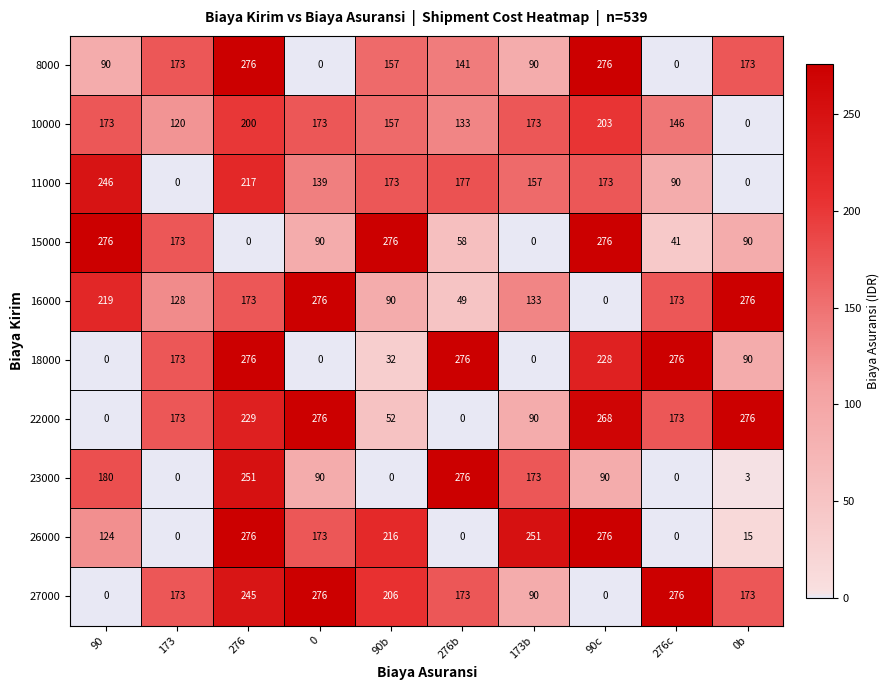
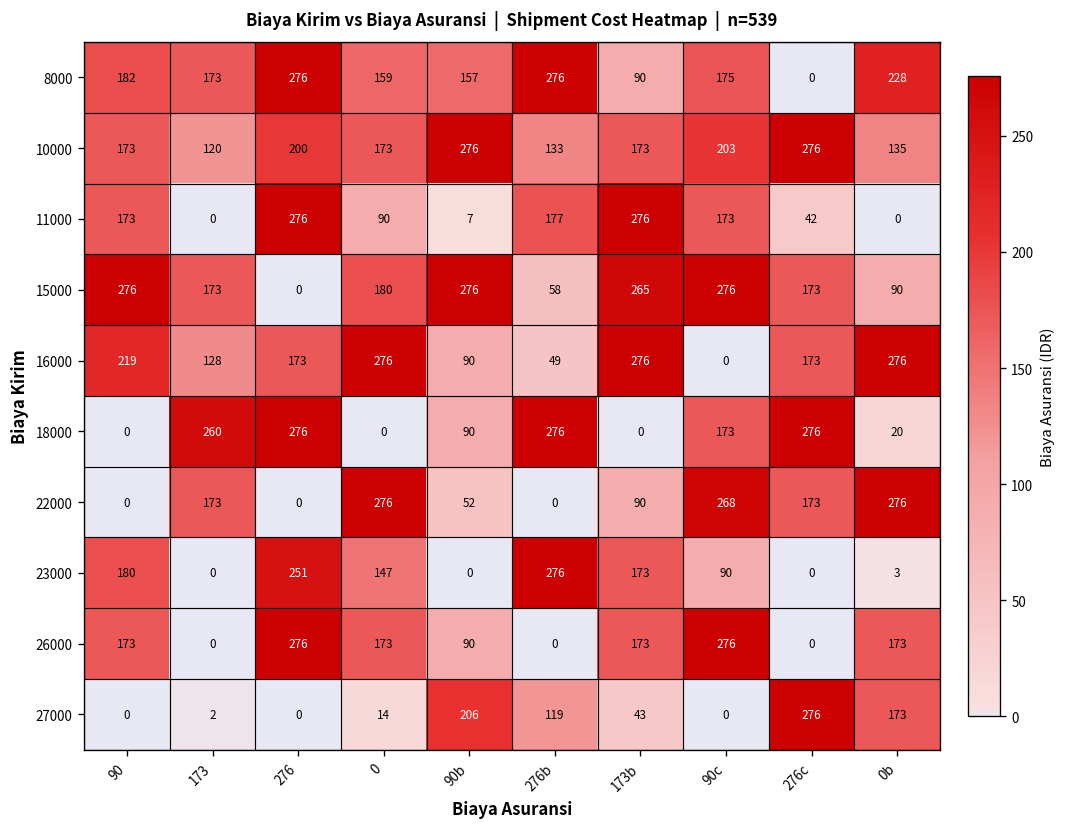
8000, 90: 90 -> 182
8000, 0: 0 -> 159
8000, 276b: 141 -> 276
8000, 90c: 276 -> 175
8000, 0b: 173 -> 228
10000, 90b: 157 -> 276
10000, 276c: 146 -> 276
10000, 0b: 0 -> 135
11000, 90: 246 -> 173
11000, 276: 217 -> 276
11000, 0: 139 -> 90
11000, 90b: 173 -> 7
11000, 173b: 157 -> 276
11000, 276c: 90 -> 42
15000, 0: 90 -> 180
15000, 173b: 0 -> 265
15000, 276c: 41 -> 173
16000, 173b: 133 -> 276
18000, 173: 173 -> 260
18000, 90b: 32 -> 90
18000, 90c: 228 -> 173
18000, 0b: 90 -> 20
22000, 276: 229 -> 0
23000, 0: 90 -> 147
26000, 90: 124 -> 173
26000, 90b: 216 -> 90
26000, 173b: 251 -> 173
26000, 0b: 15 -> 173
27000, 173: 173 -> 2
27000, 276: 245 -> 0
27000, 0: 276 -> 14
27000, 276b: 173 -> 119
27000, 173b: 90 -> 43
